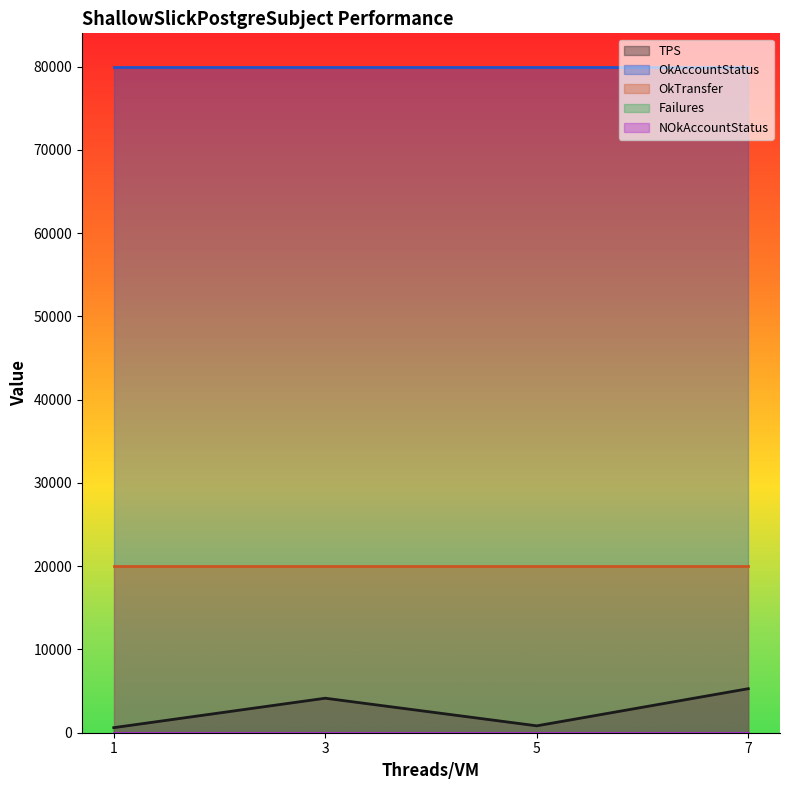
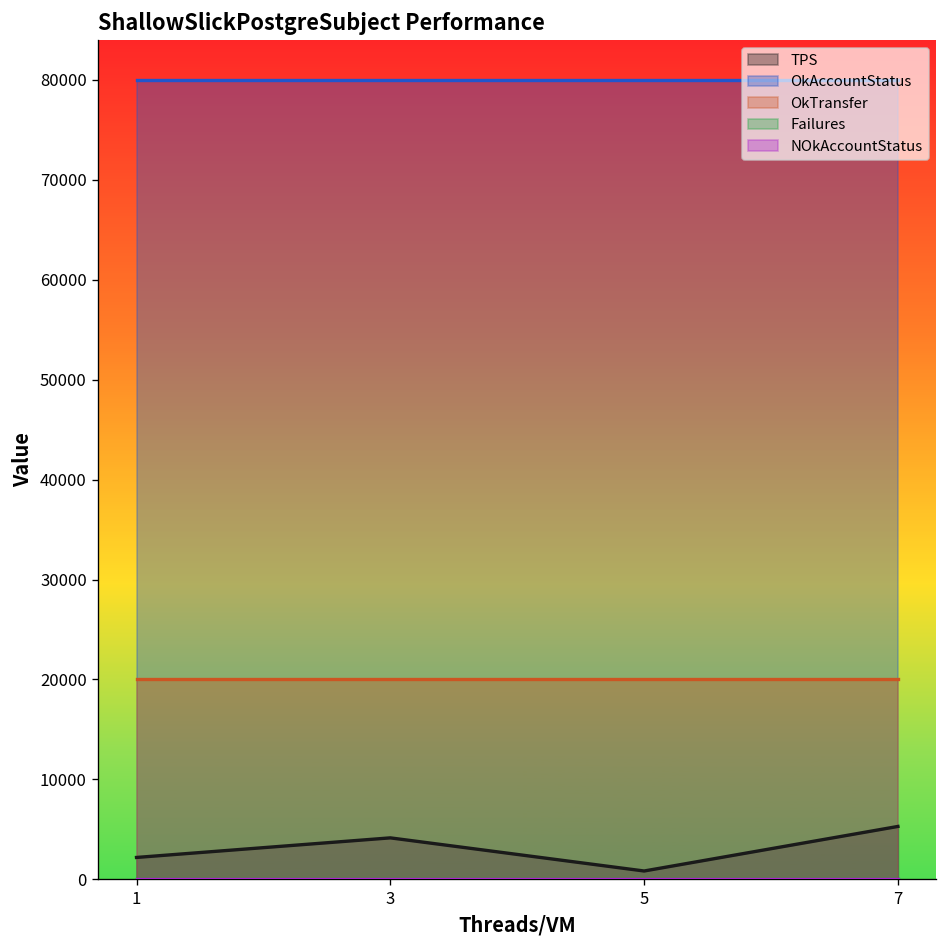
TPS, 1: 1000 -> 2000
